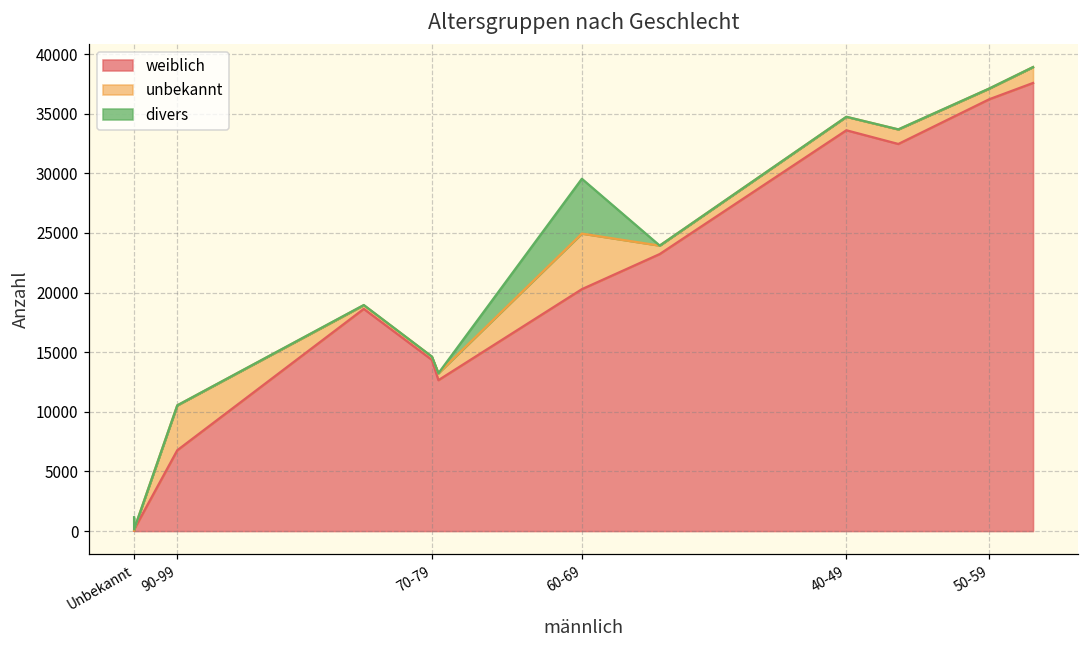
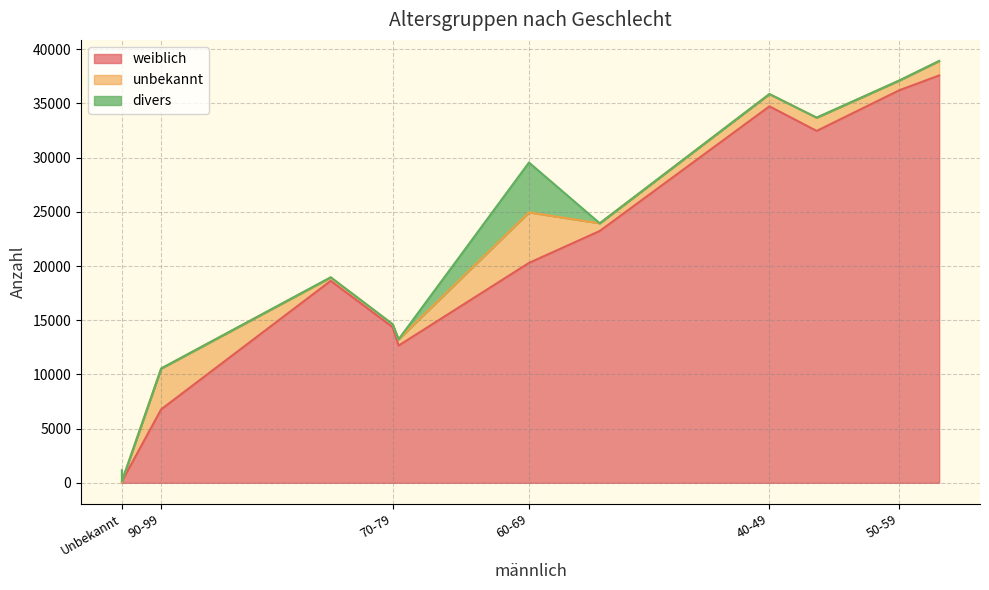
weiblich, 40-49: 33600 -> 34700
